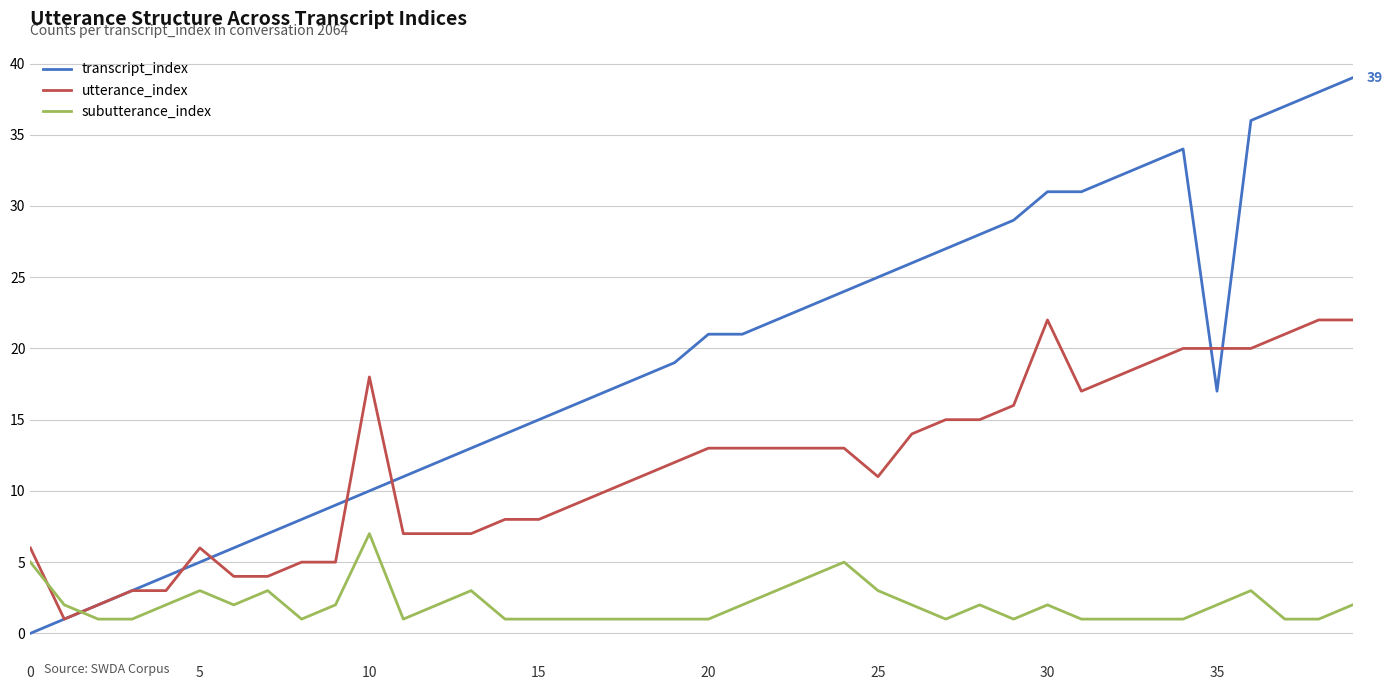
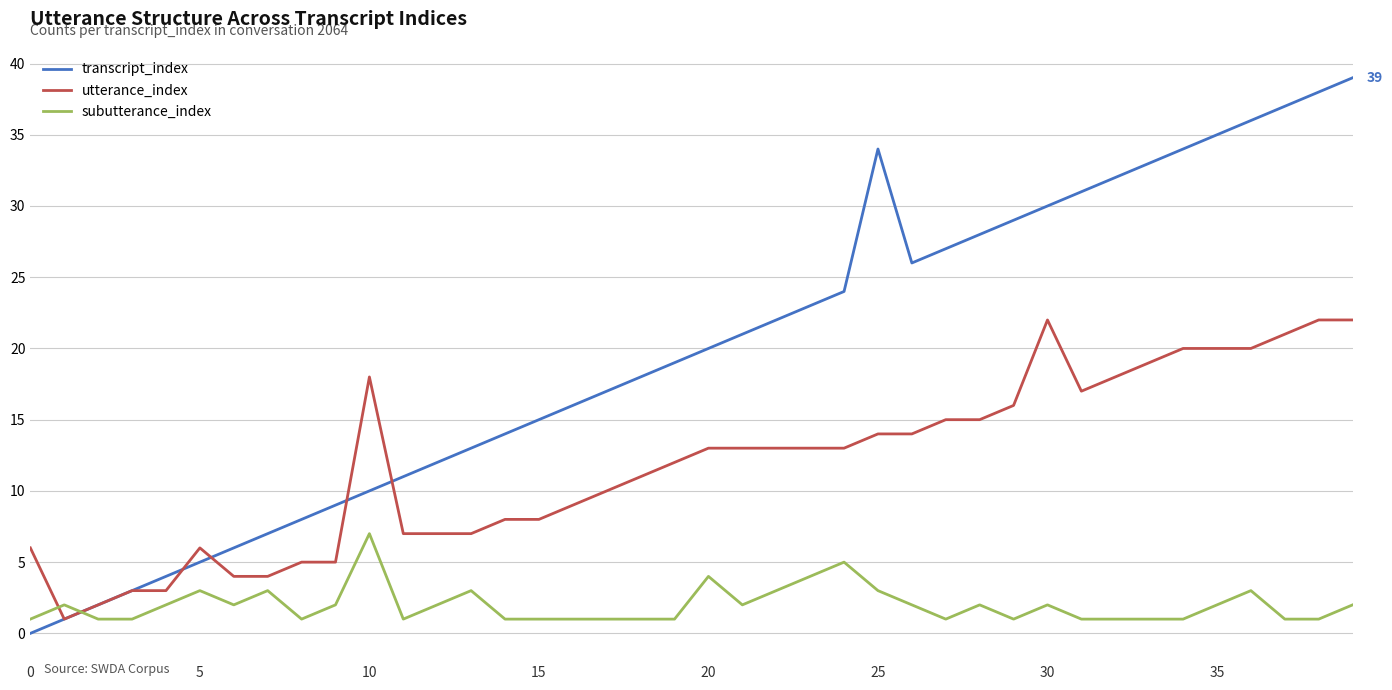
subutterance_index, 0: 5 -> 1
transcript_index, 20: 21 -> 20
subutterance_index, 20: 1 -> 4
transcript_index, 25: 25 -> 34
utterance_index, 25: 11 -> 14
transcript_index, 30: 31 -> 30
transcript_index, 35: 17 -> 35
